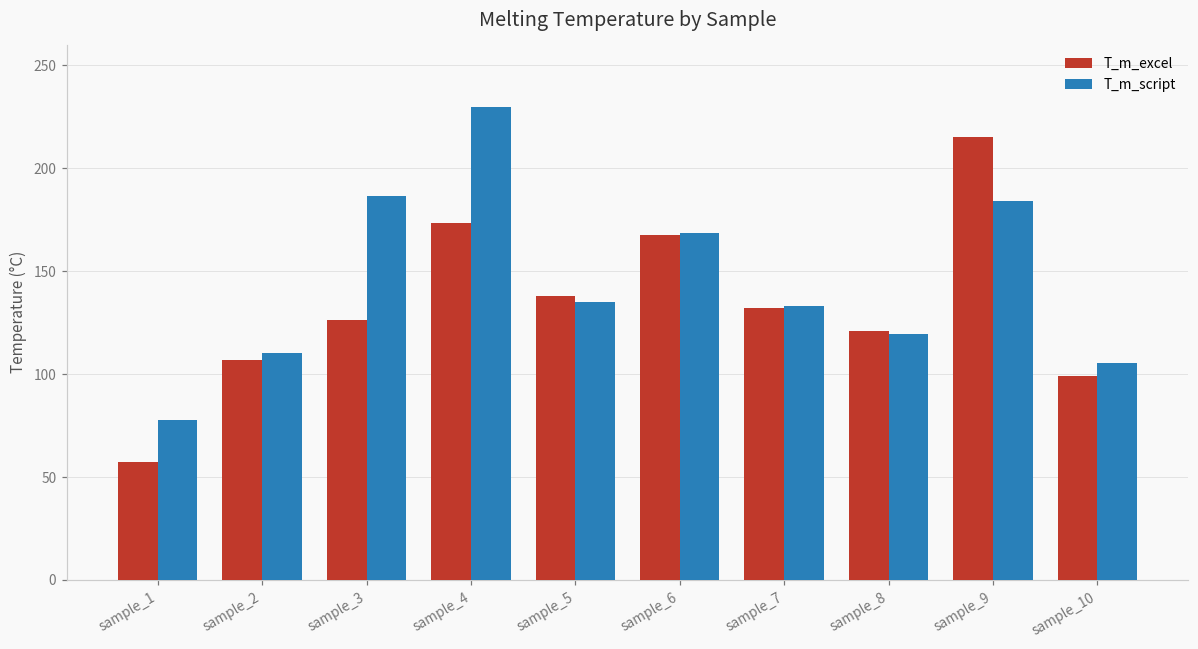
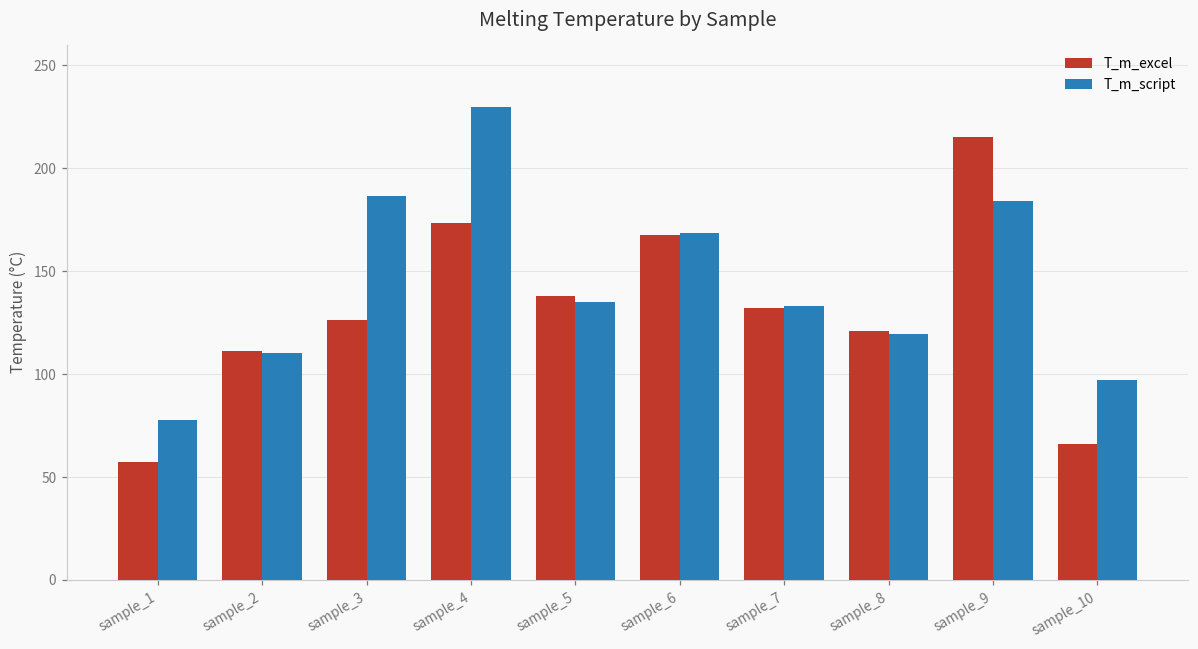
T_m_excel, sample_2: 107 -> 111
T_m_excel, sample_10: 99 -> 66
T_m_script, sample_10: 106 -> 97
